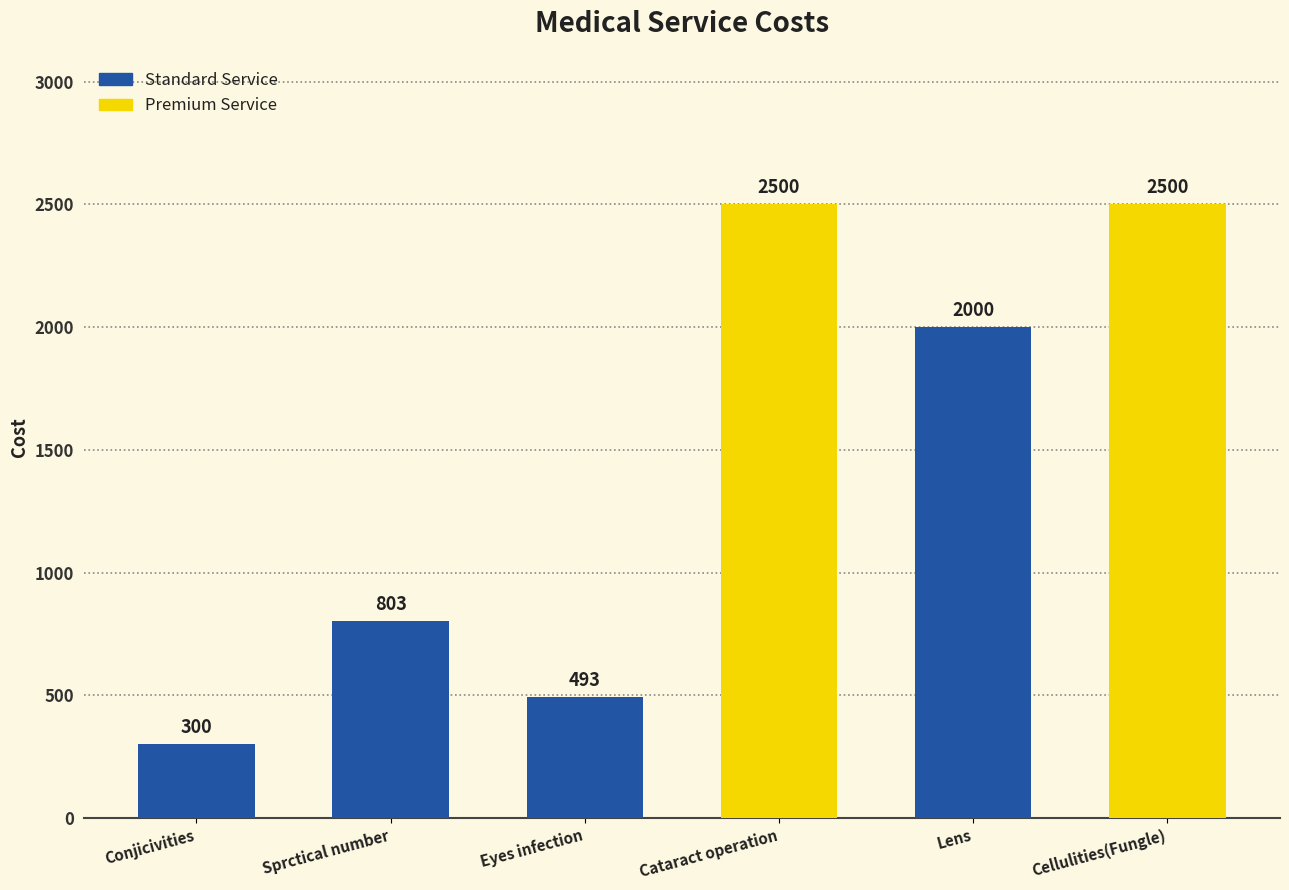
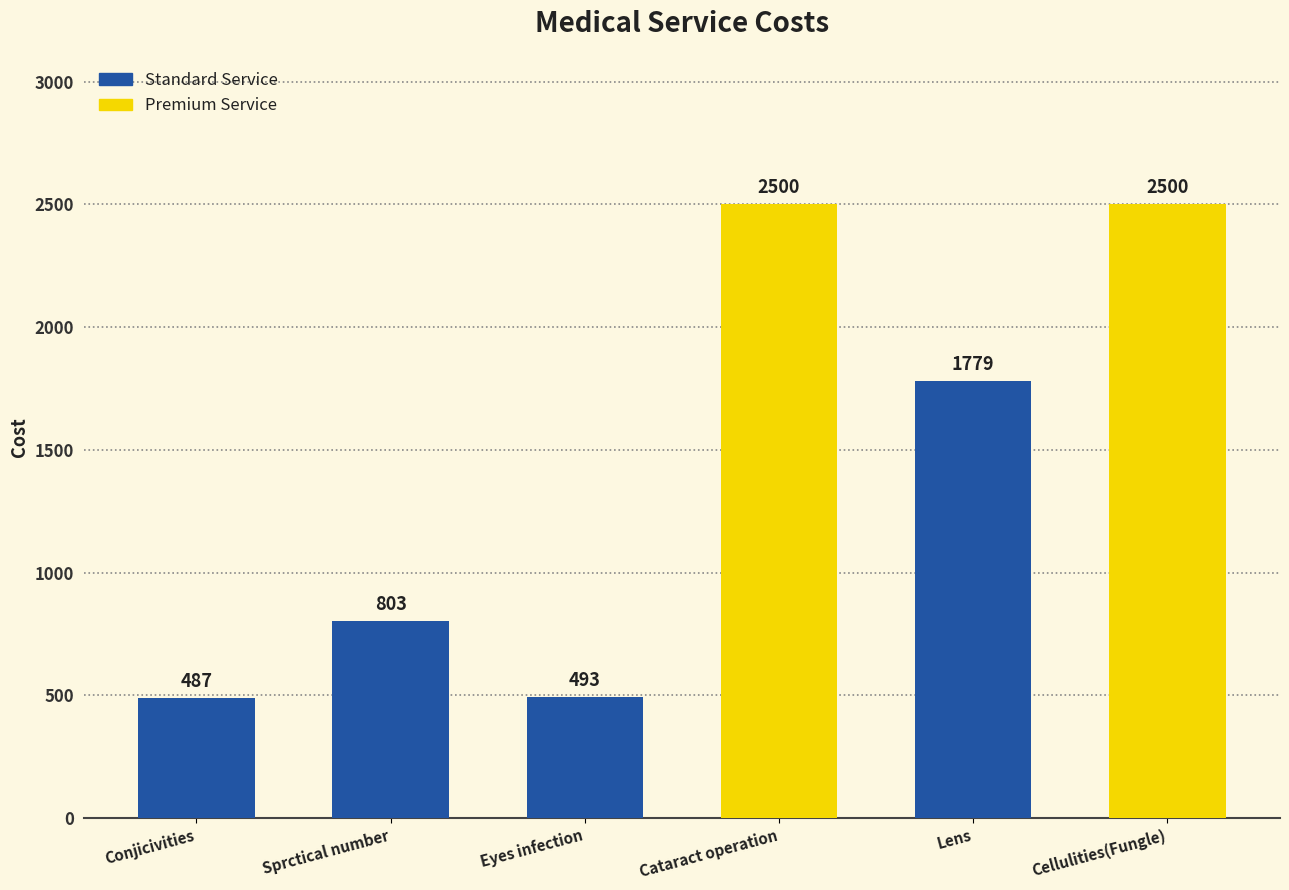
Conjicivities: 300 -> 487
Lens: 2000 -> 1779
